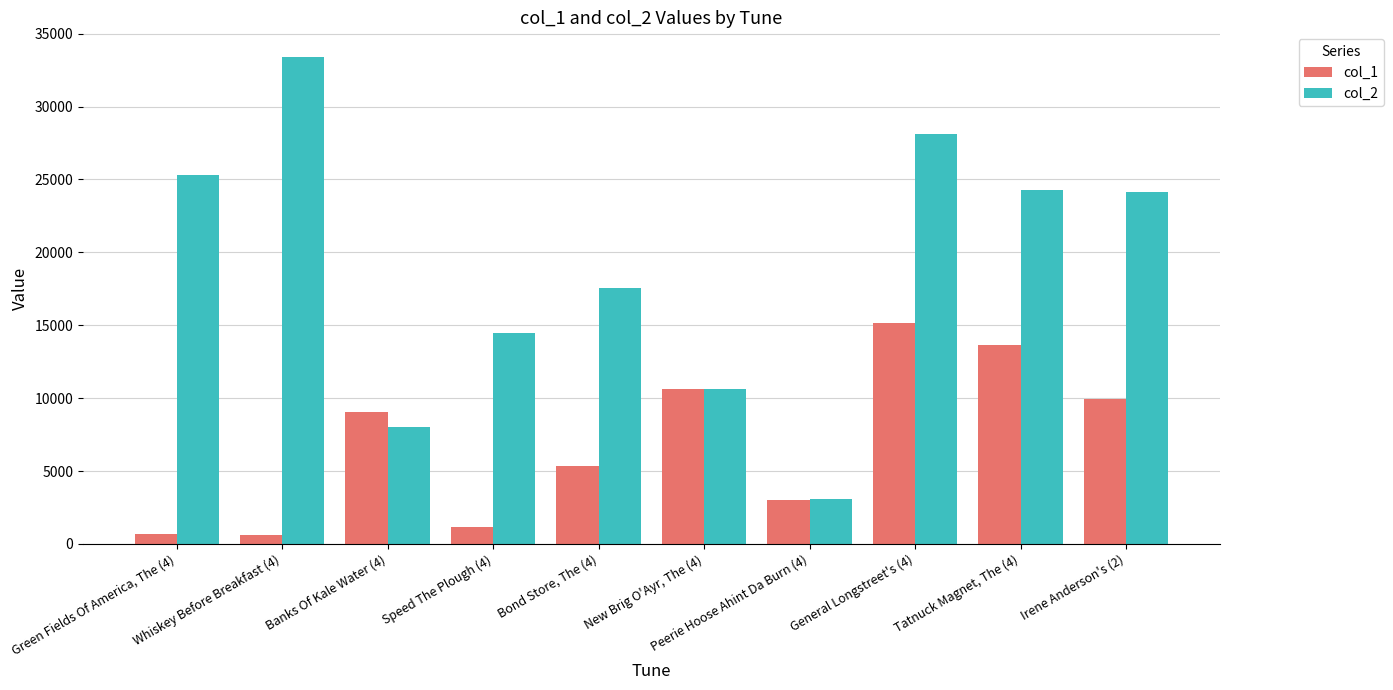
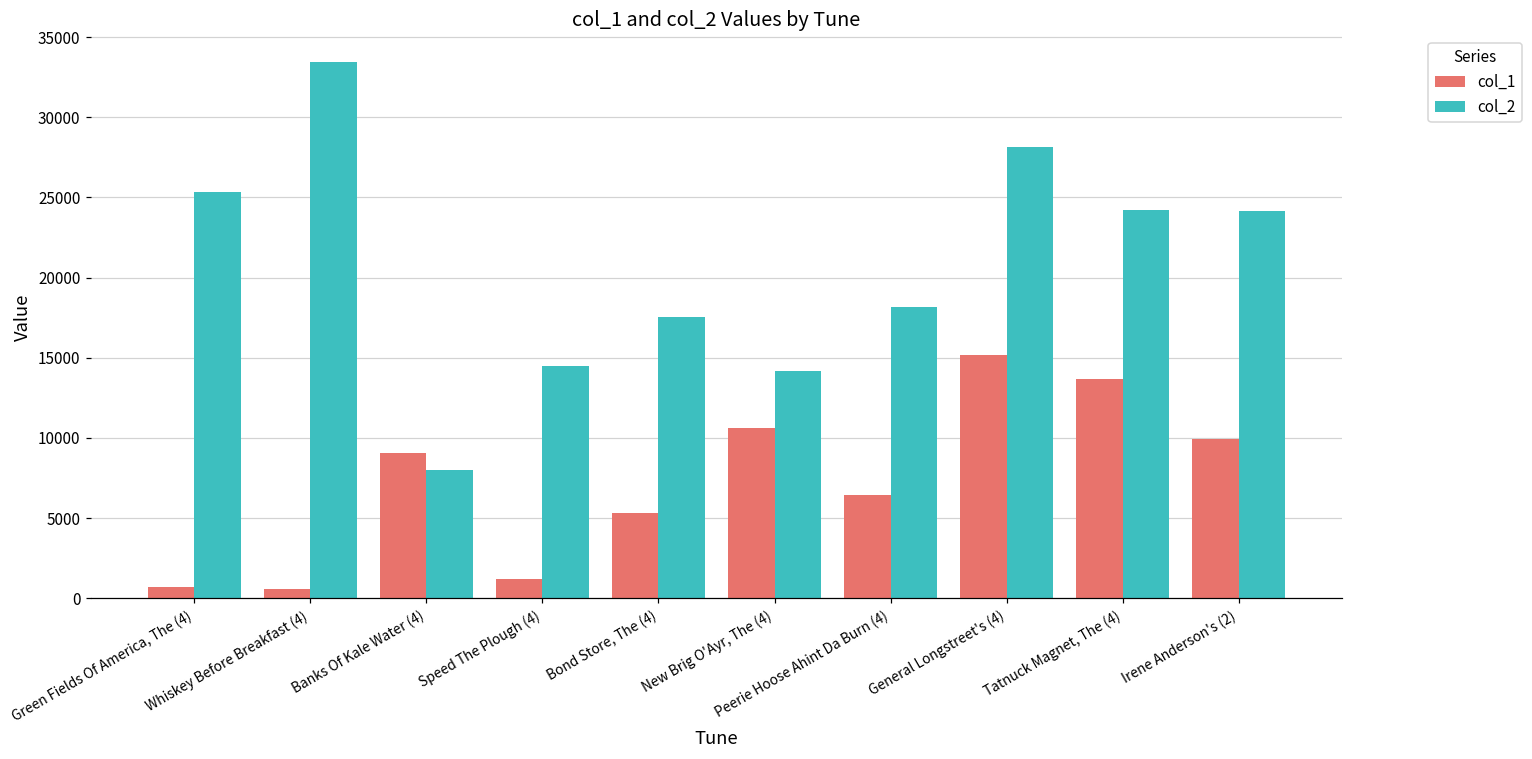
col_2, New Brig O'Ayr, The (4): 10600 -> 14200
col_1, Peerie Hoose Ahint Da Burn (4): 3000 -> 6400
col_2, Peerie Hoose Ahint Da Burn (4): 3100 -> 18200
